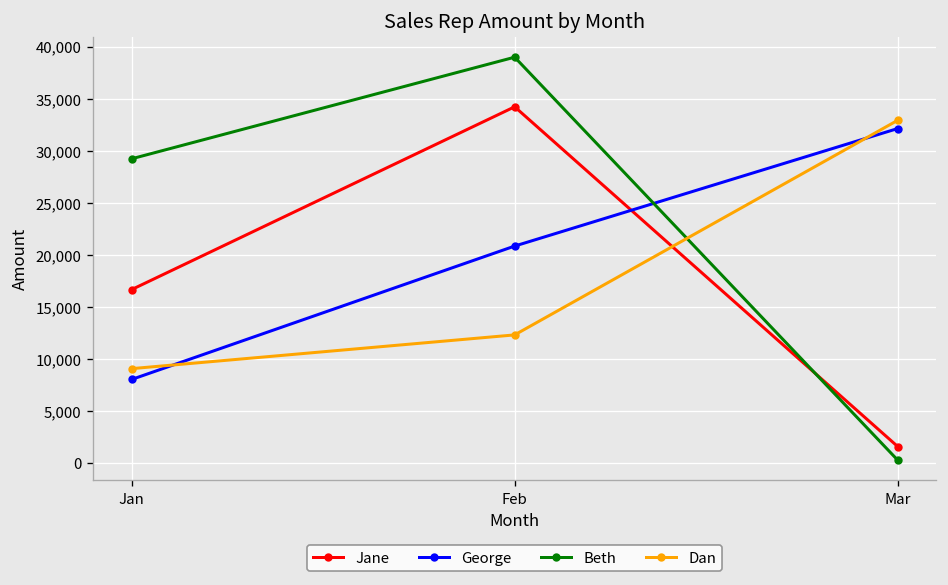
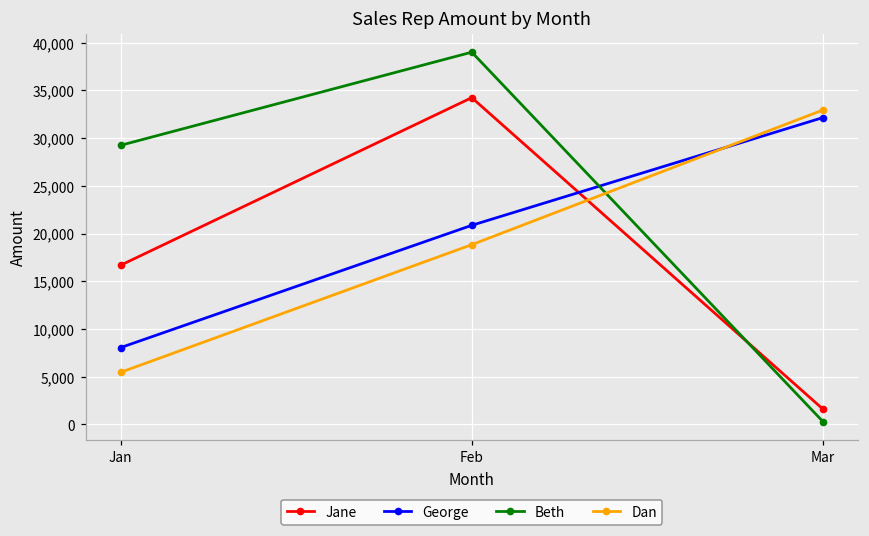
Dan, Jan: 9,000 -> 5,000
Dan, Feb: 12,000 -> 19,000
